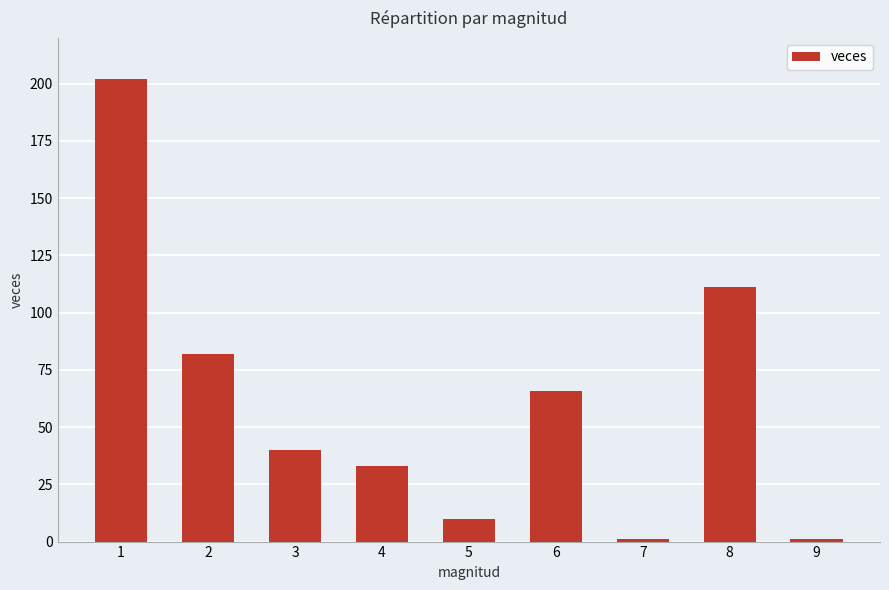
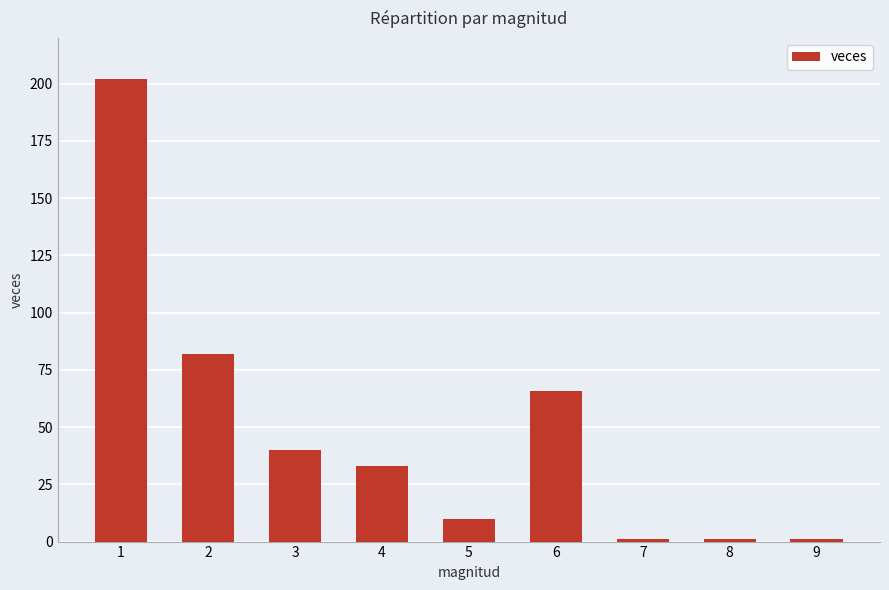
8: 111 -> 1
